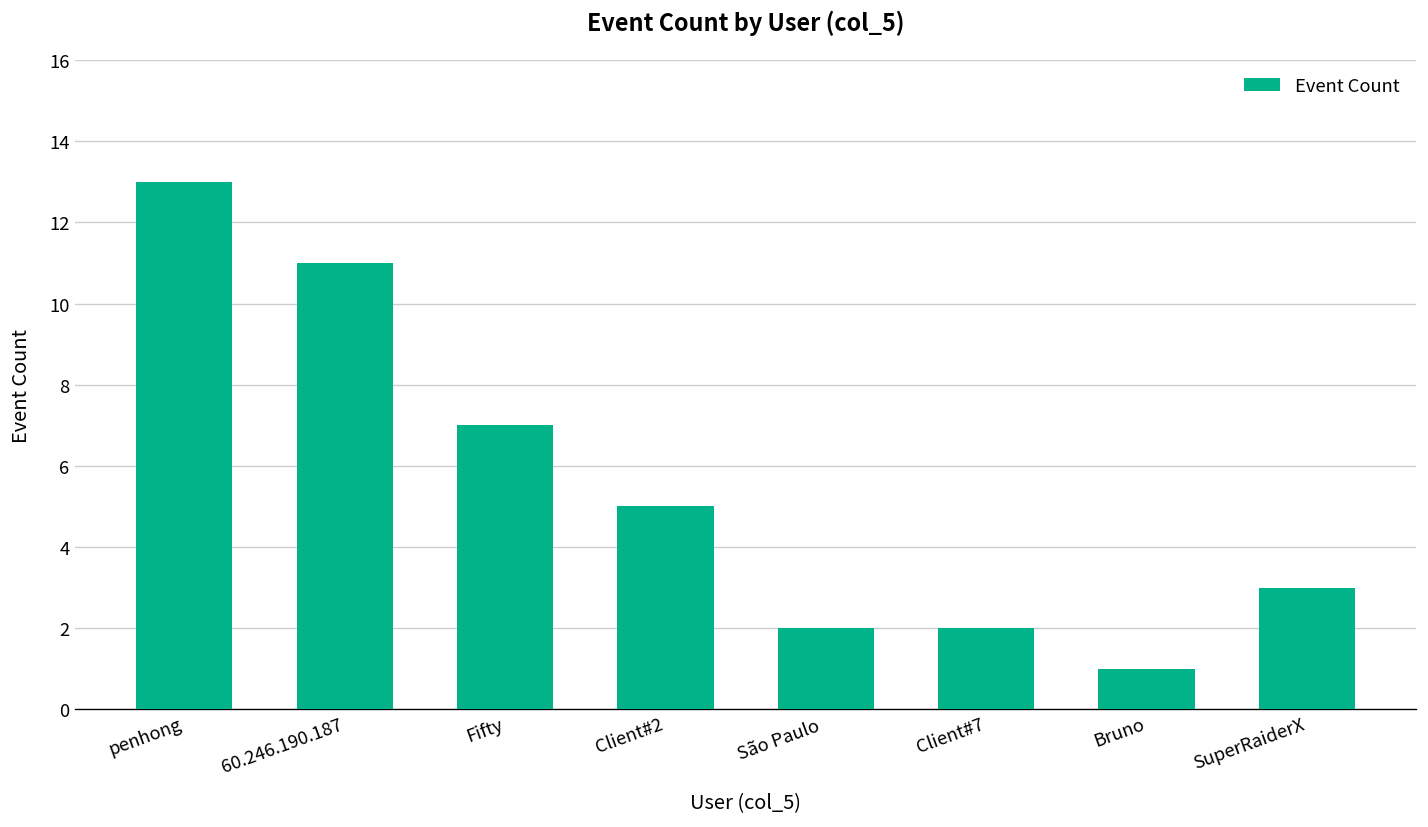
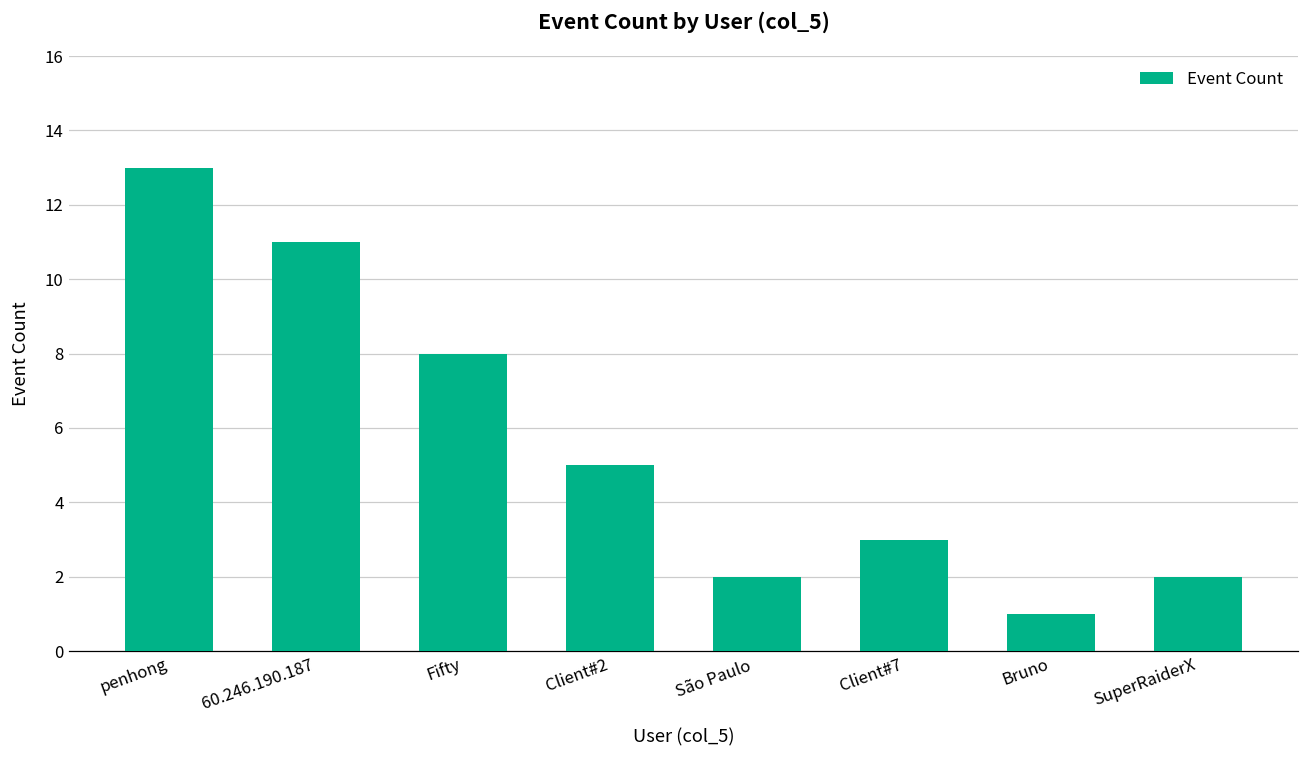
Fifty: 7 -> 8
Client#7: 2 -> 3
SuperRaiderX: 3 -> 2
